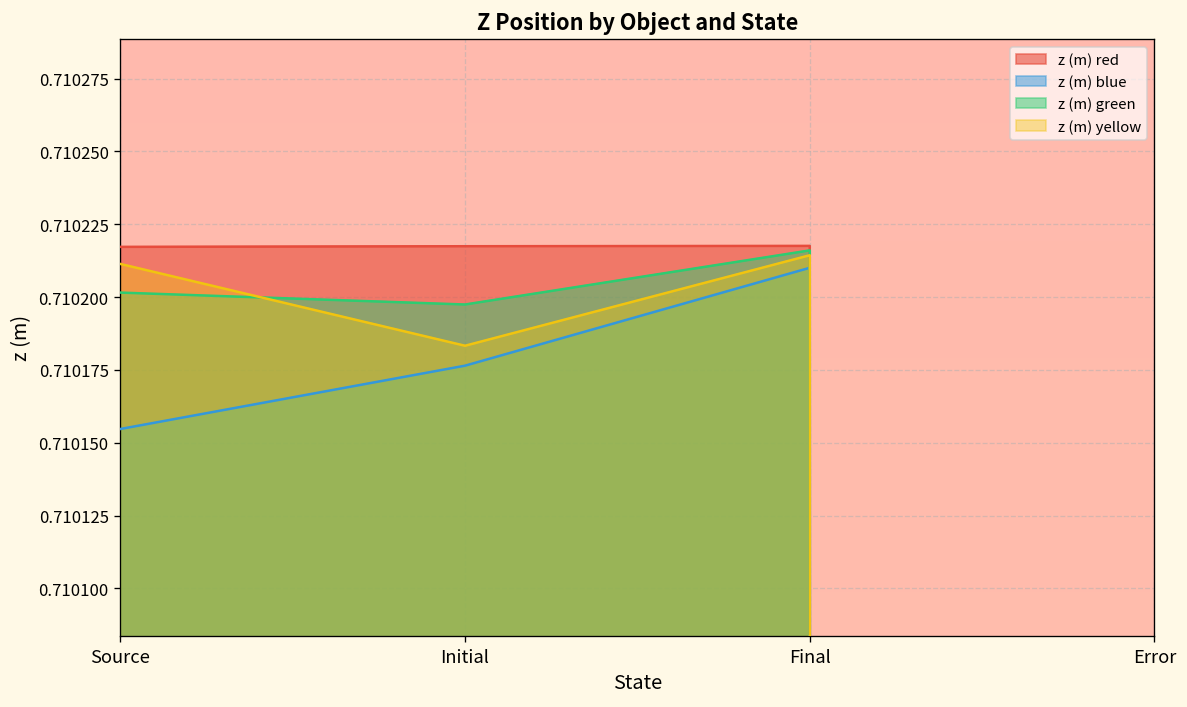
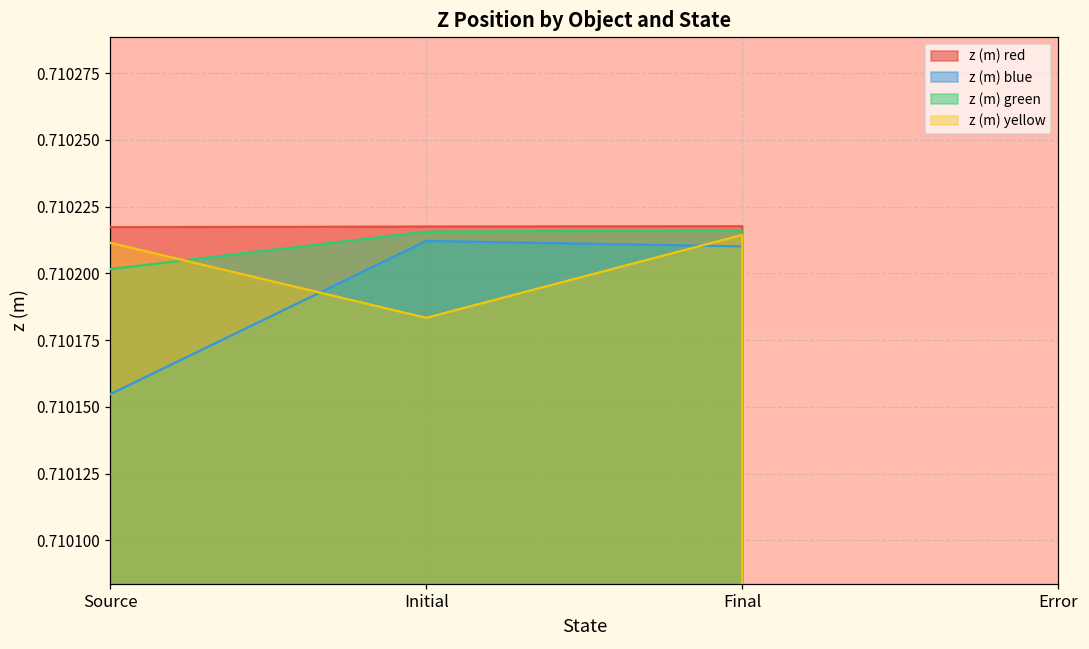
z (m) blue, Initial: 0.710176 -> 0.710212
z (m) green, Initial: 0.710197 -> 0.710216
